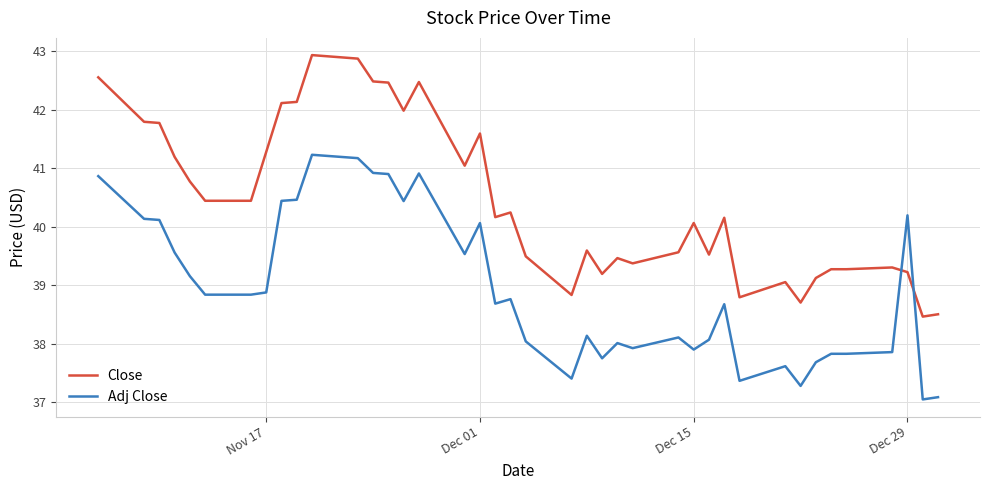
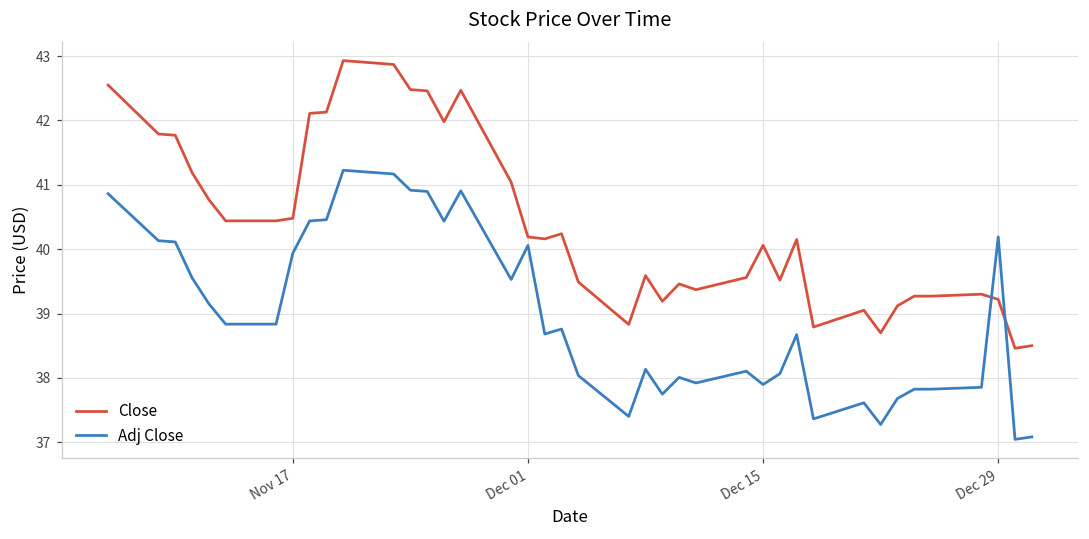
Close, Nov 17: 41.3 -> 40.5
Adj Close, Nov 17: 38.9 -> 39.9
Close, Dec 01: 41.6 -> 40.2
